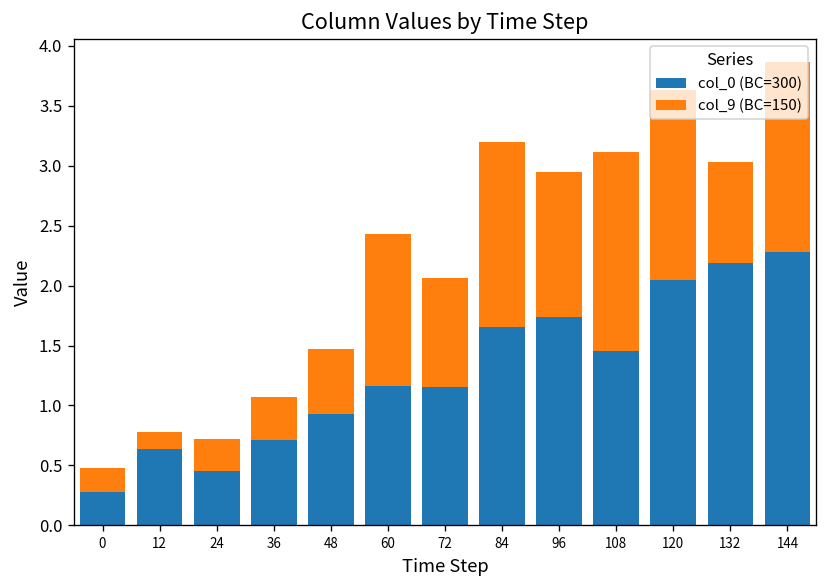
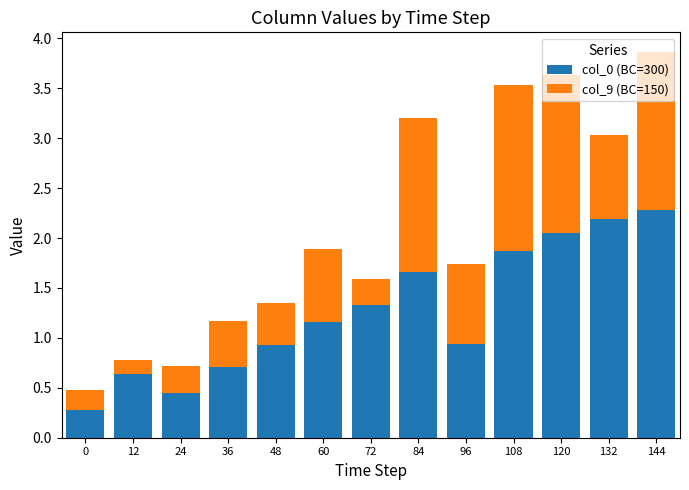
col_9 (BC=150), 36: 0.4 -> 0.5
col_9 (BC=150), 48: 0.5 -> 0.4
col_9 (BC=150), 60: 1.3 -> 0.7
col_0 (BC=300), 72: 1.2 -> 1.3
col_9 (BC=150), 72: 0.9 -> 0.3
col_0 (BC=300), 96: 1.7 -> 0.9
col_9 (BC=150), 96: 1.2 -> 0.8
col_0 (BC=300), 108: 1.5 -> 1.9
